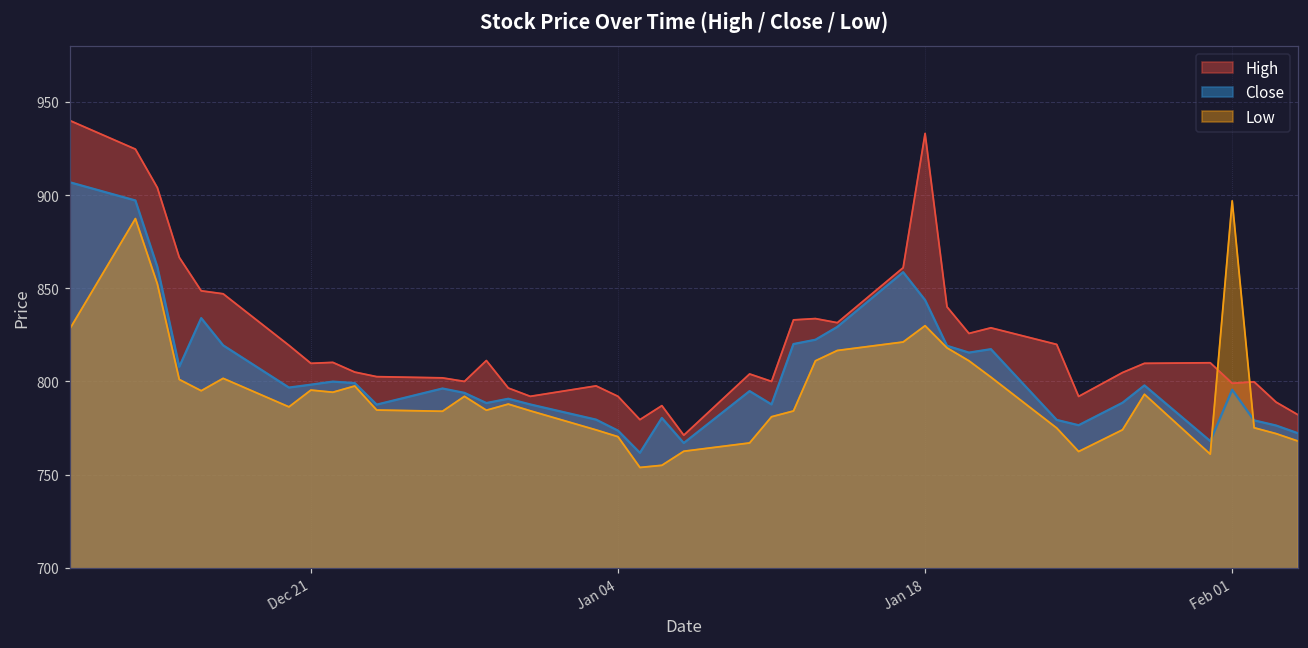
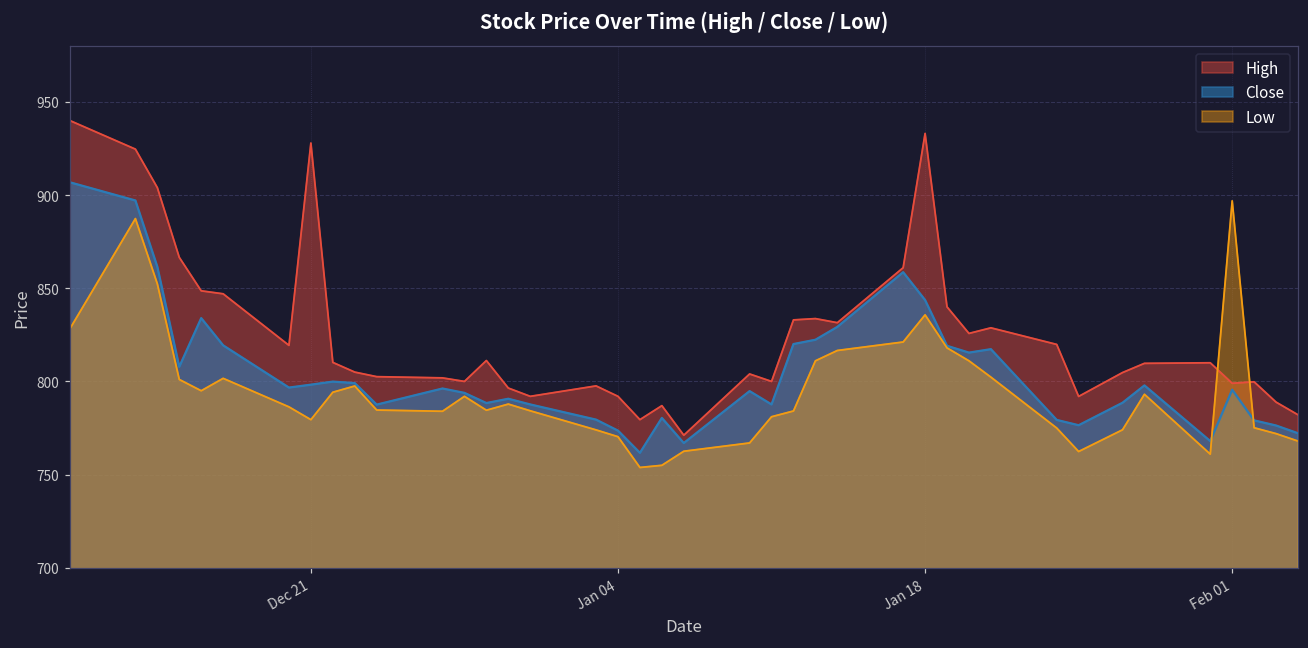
High, Dec 21: 810 -> 928
Low, Dec 21: 795 -> 779
Low, Jan 18: 830 -> 836
